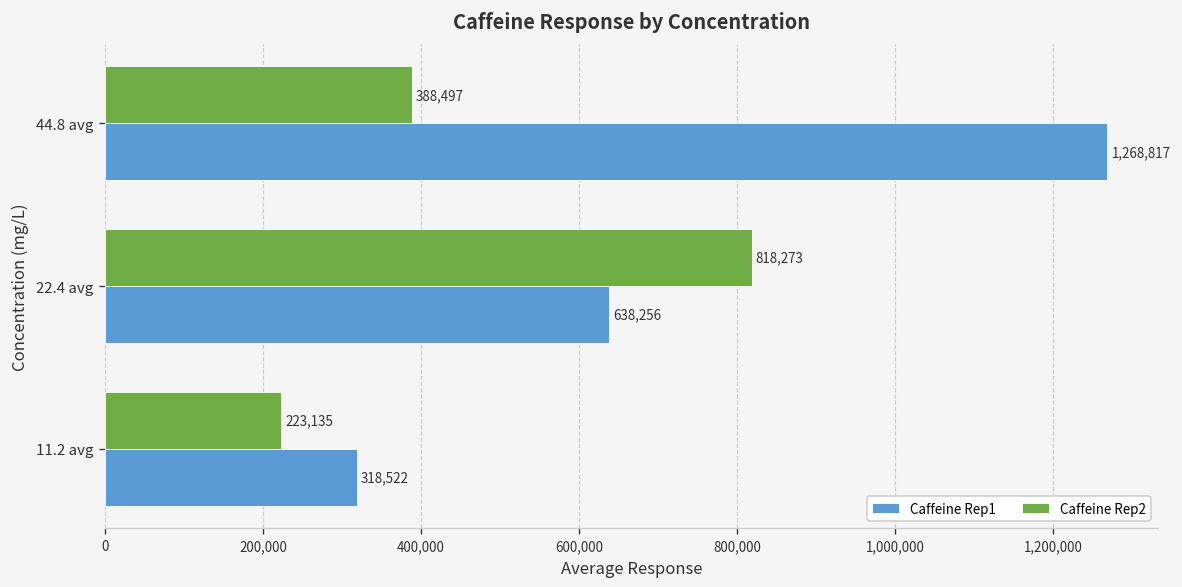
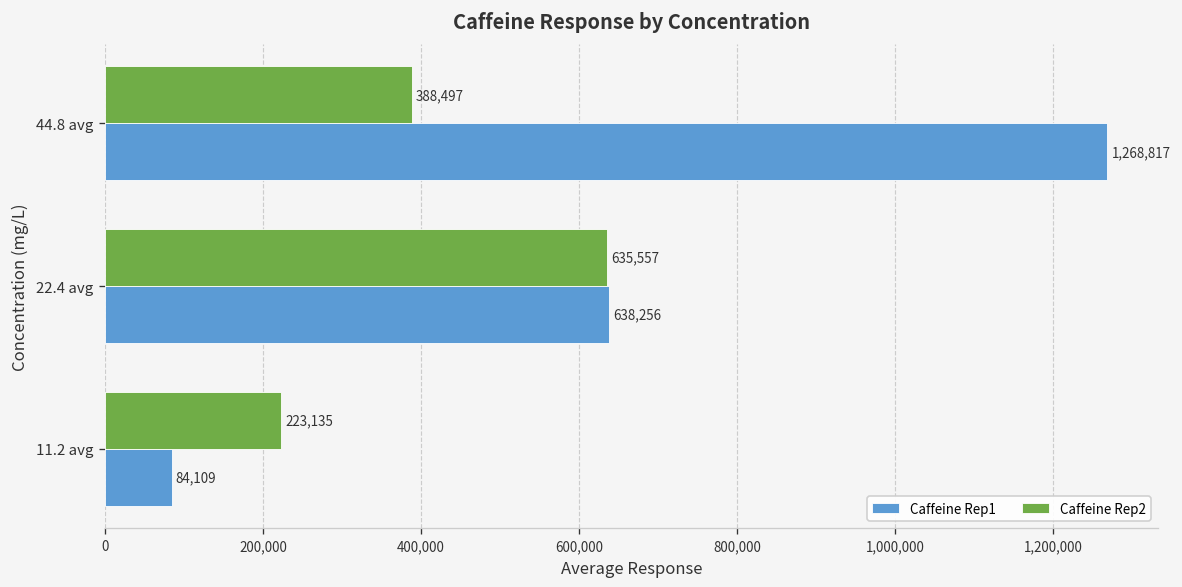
Caffeine Rep2, 22.4 avg: 818,273 -> 635,557
Caffeine Rep1, 11.2 avg: 318,522 -> 84,109
